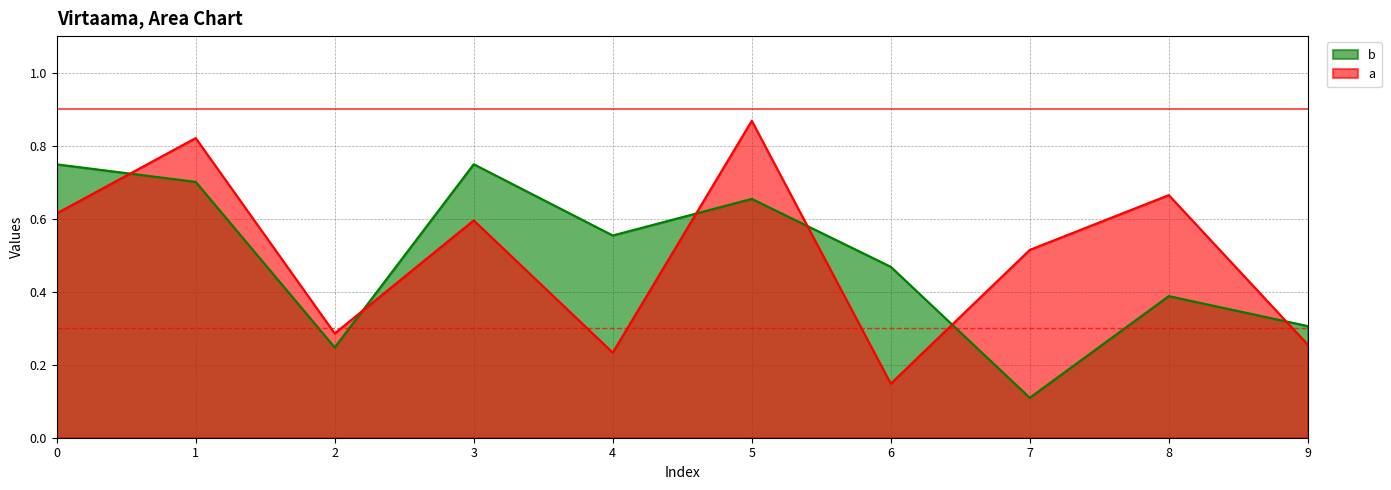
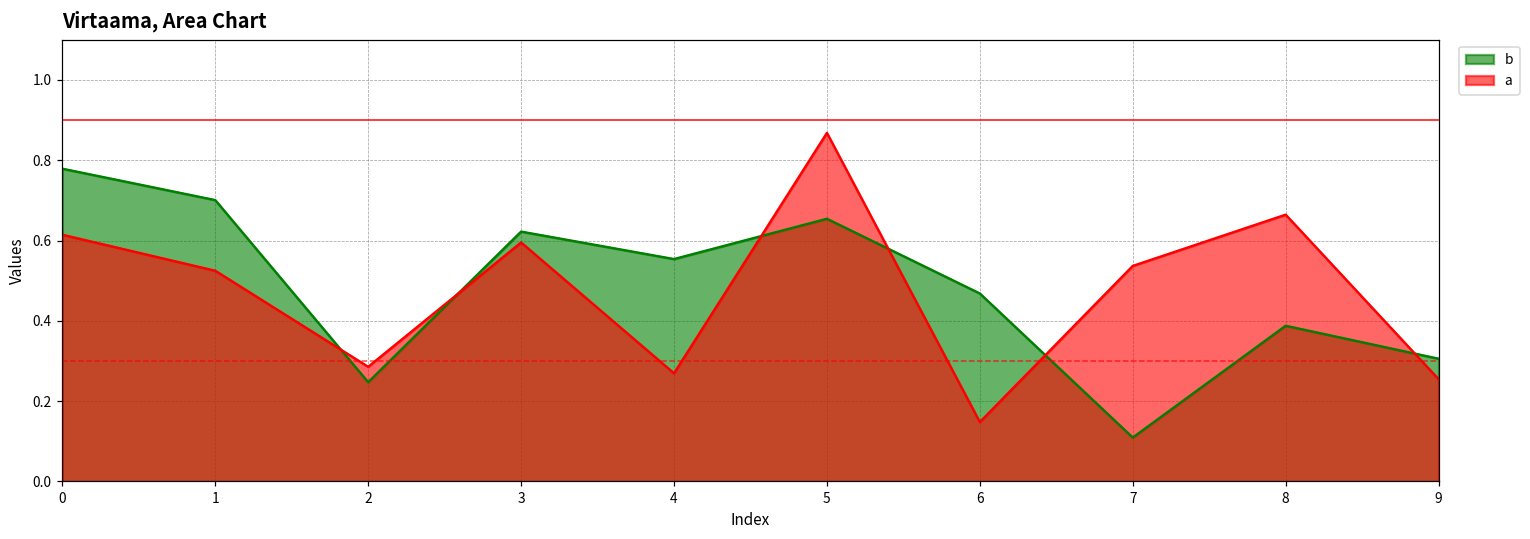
b, 0: 0.75 -> 0.78
a, 1: 0.82 -> 0.52
b, 3: 0.75 -> 0.62
a, 4: 0.23 -> 0.27
a, 7: 0.51 -> 0.54
